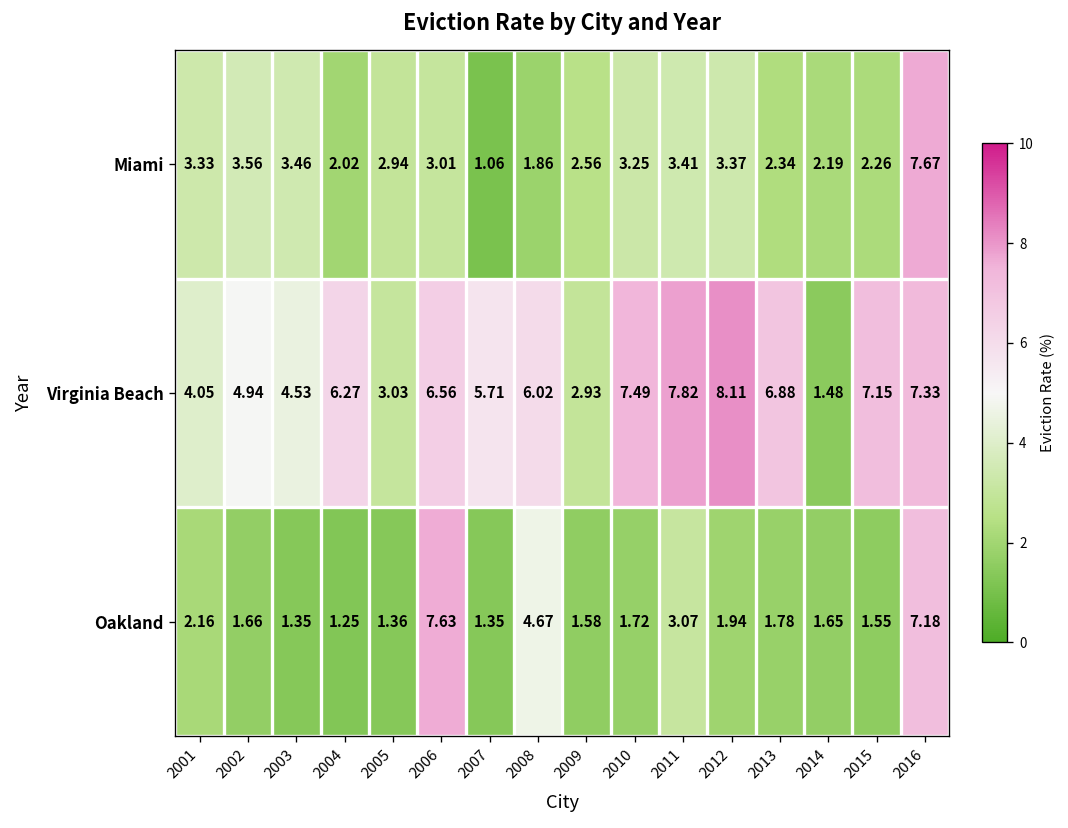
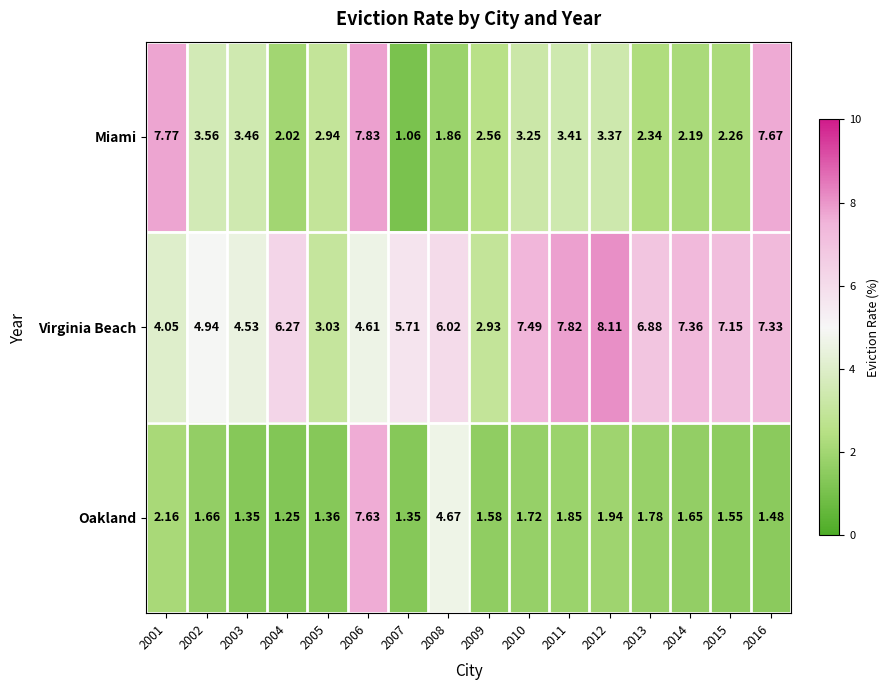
Miami, 2001: 3.33 -> 7.77
Miami, 2006: 3.01 -> 7.83
Virginia Beach, 2006: 6.56 -> 4.61
Virginia Beach, 2014: 1.48 -> 7.36
Oakland, 2011: 3.07 -> 1.85
Oakland, 2016: 7.18 -> 1.48
